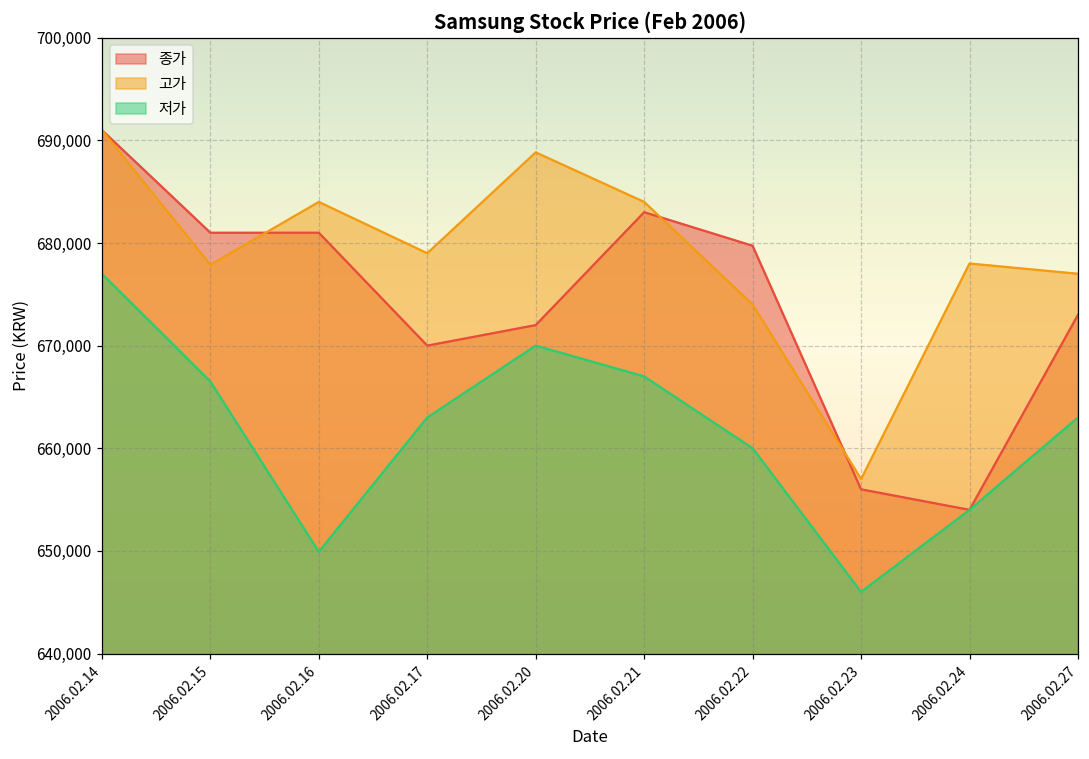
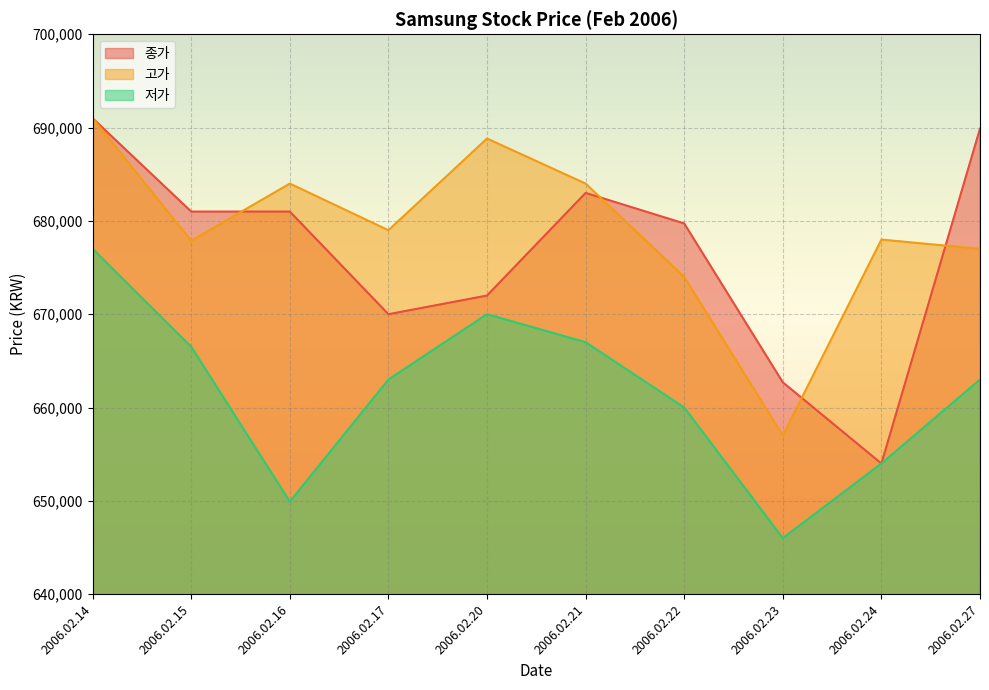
종가, 2006.02.23: 656,000 -> 663,000
종가, 2006.02.27: 673,000 -> 690,000
